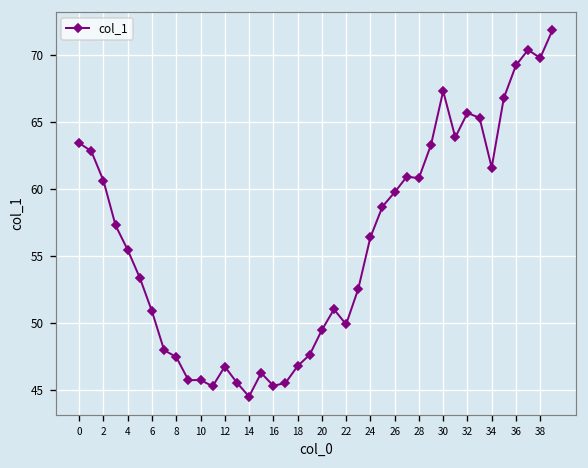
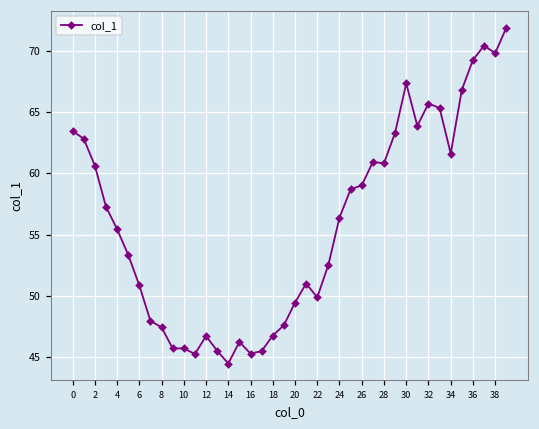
26: 59.8 -> 59.0
